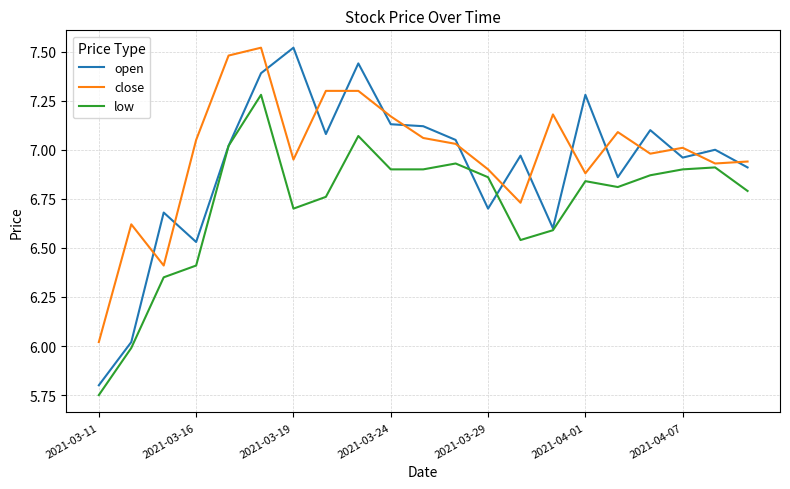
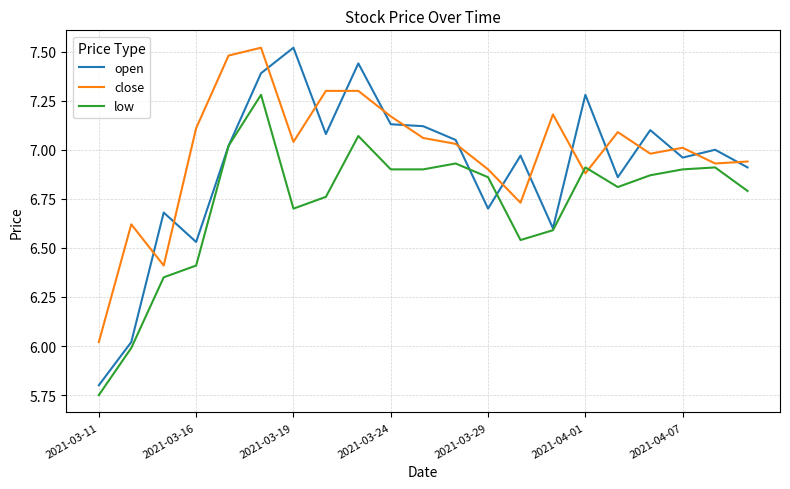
close, 2021-03-16: 7.05 -> 7.11
close, 2021-03-19: 6.95 -> 7.04
low, 2021-04-01: 6.84 -> 6.91
